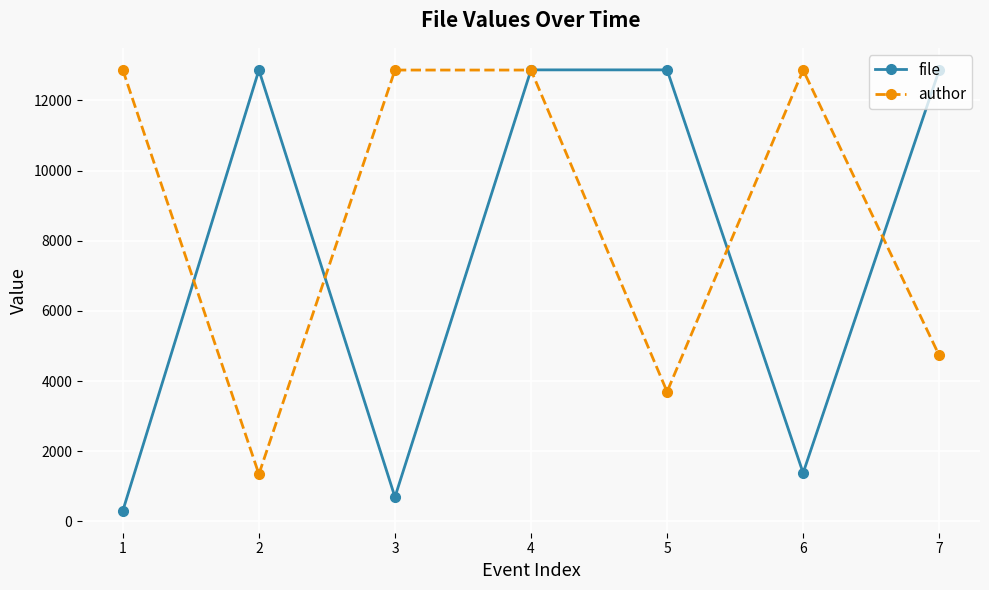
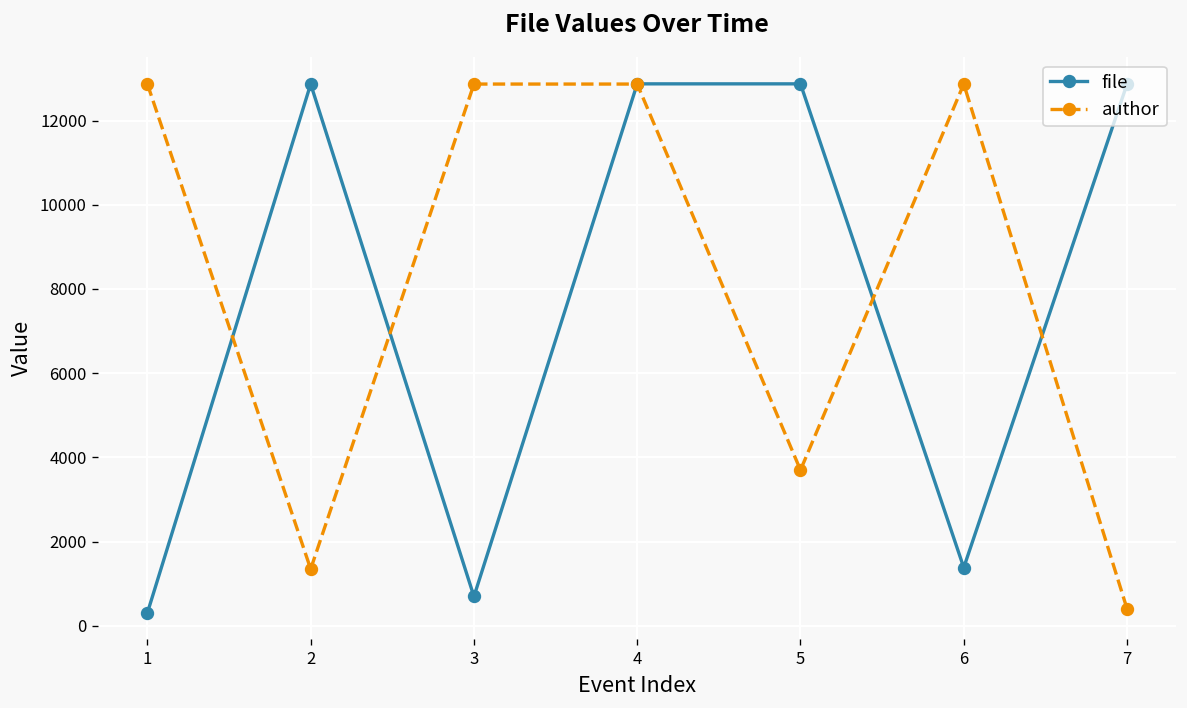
author, 7: 4700 -> 400
